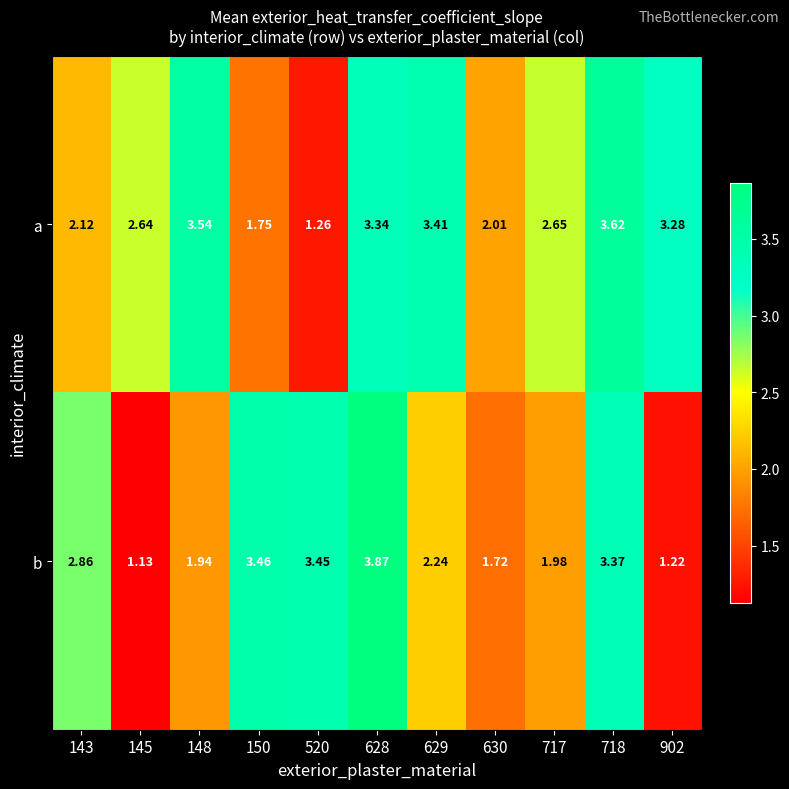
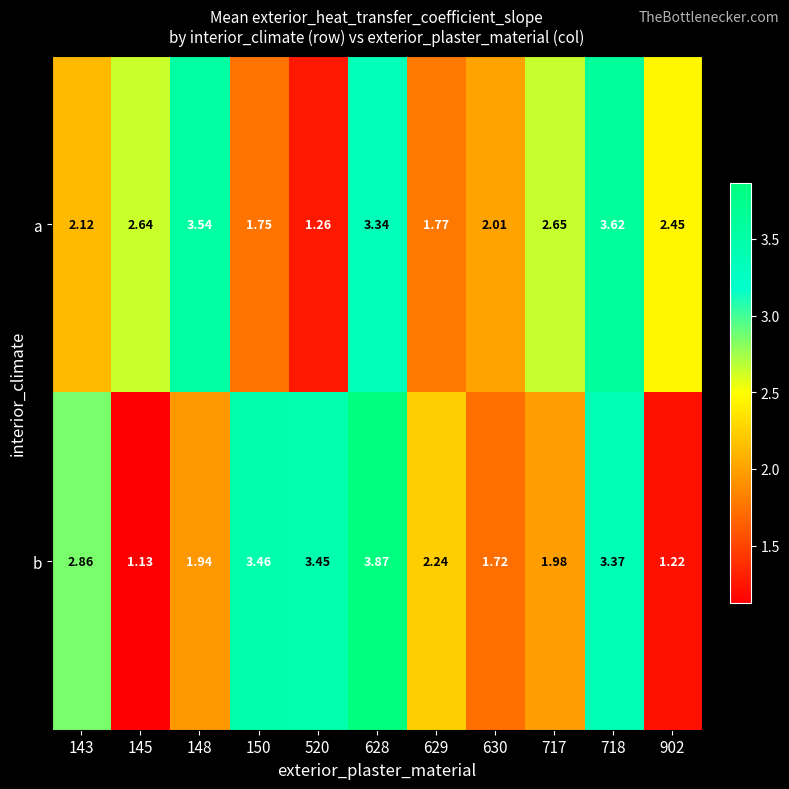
a, 629: 3.41 -> 1.77
a, 902: 3.28 -> 2.45
